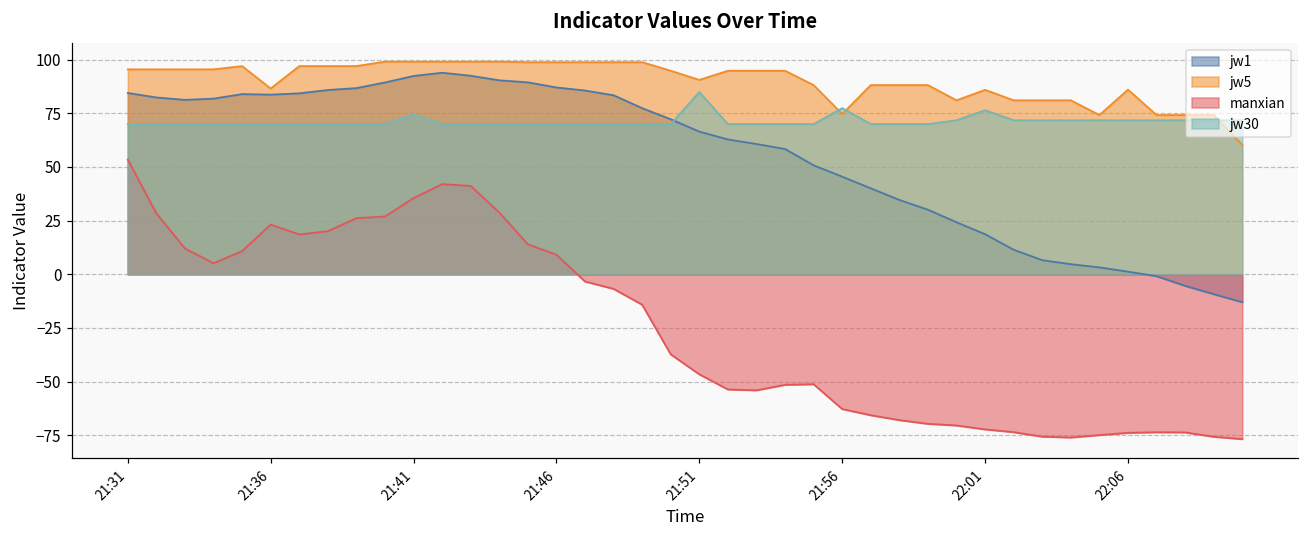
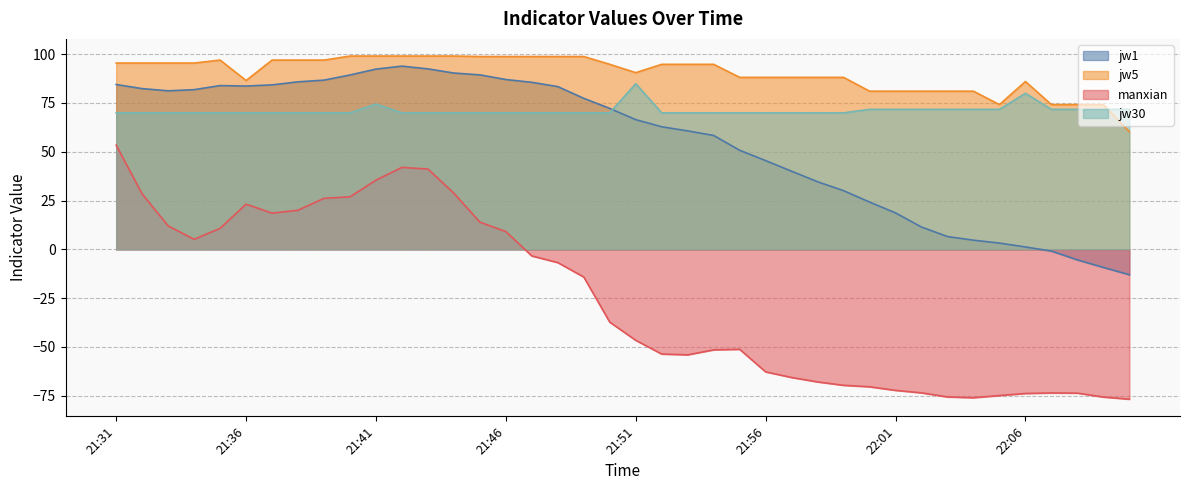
jw5, 21:56: 75 -> 88
jw30, 21:56: 77 -> 70
jw5, 22:01: 86 -> 81
jw30, 22:01: 76 -> 72
jw30, 22:06: 72 -> 80
